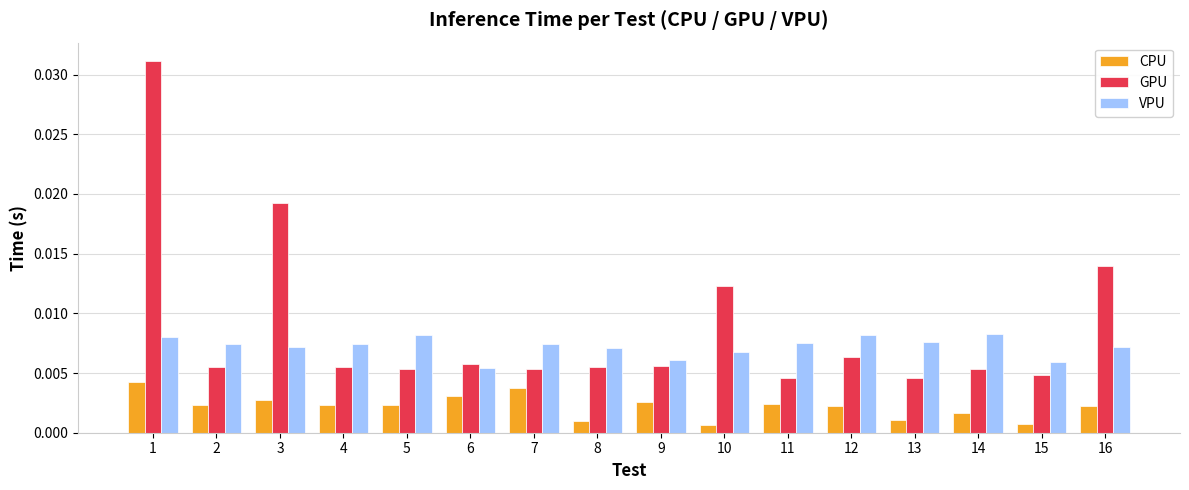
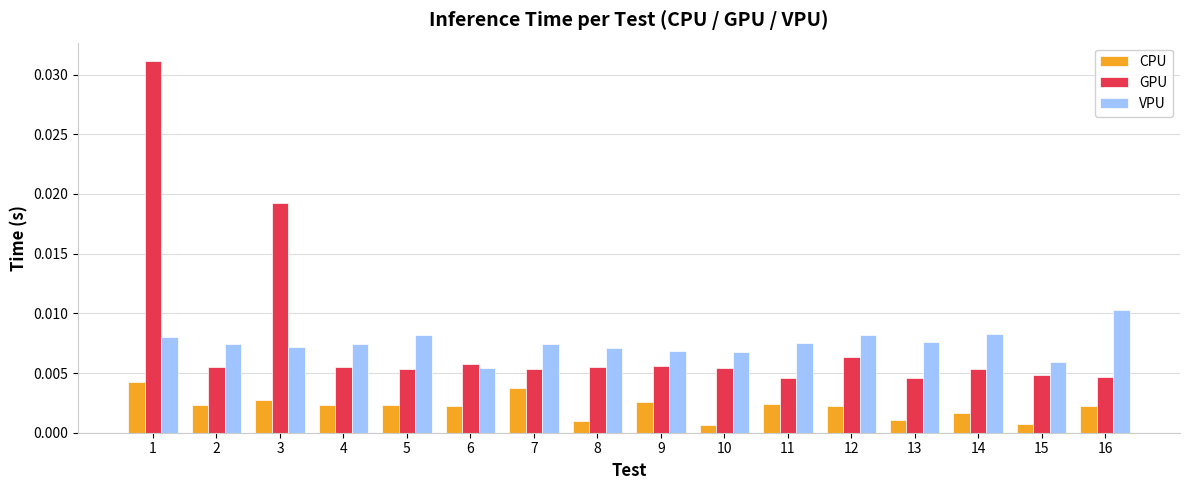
CPU, 6: 0.0031 -> 0.0022
VPU, 9: 0.0061 -> 0.0069
GPU, 10: 0.0123 -> 0.0054
GPU, 16: 0.0140 -> 0.0046
VPU, 16: 0.0072 -> 0.0103
